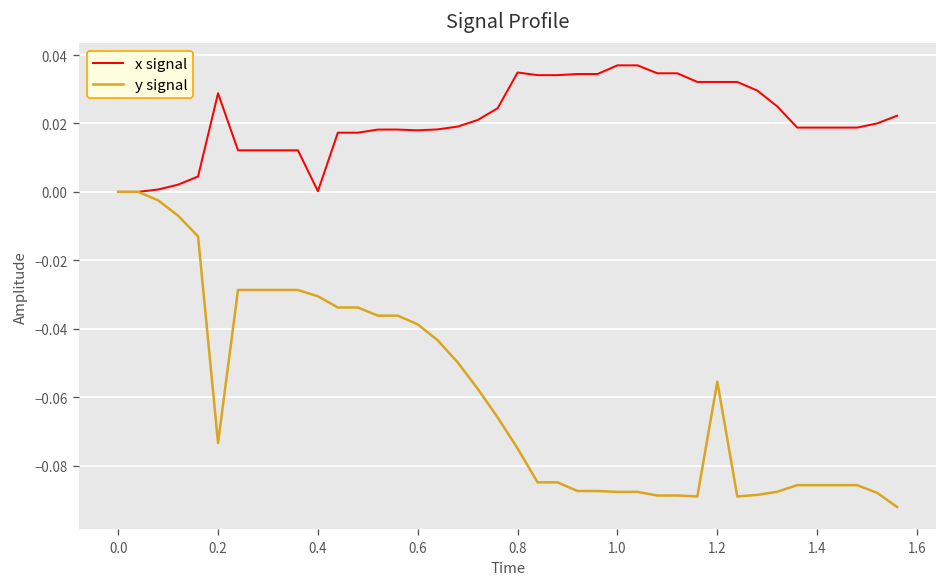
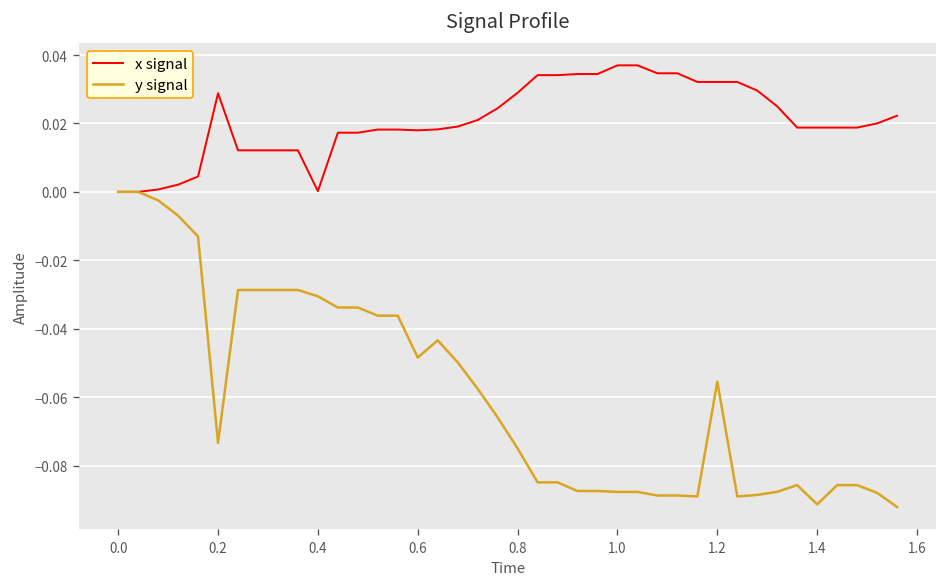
y signal, 0.6: -0.039 -> -0.048
x signal, 0.8: 0.035 -> 0.029
y signal, 1.4: -0.086 -> -0.091
